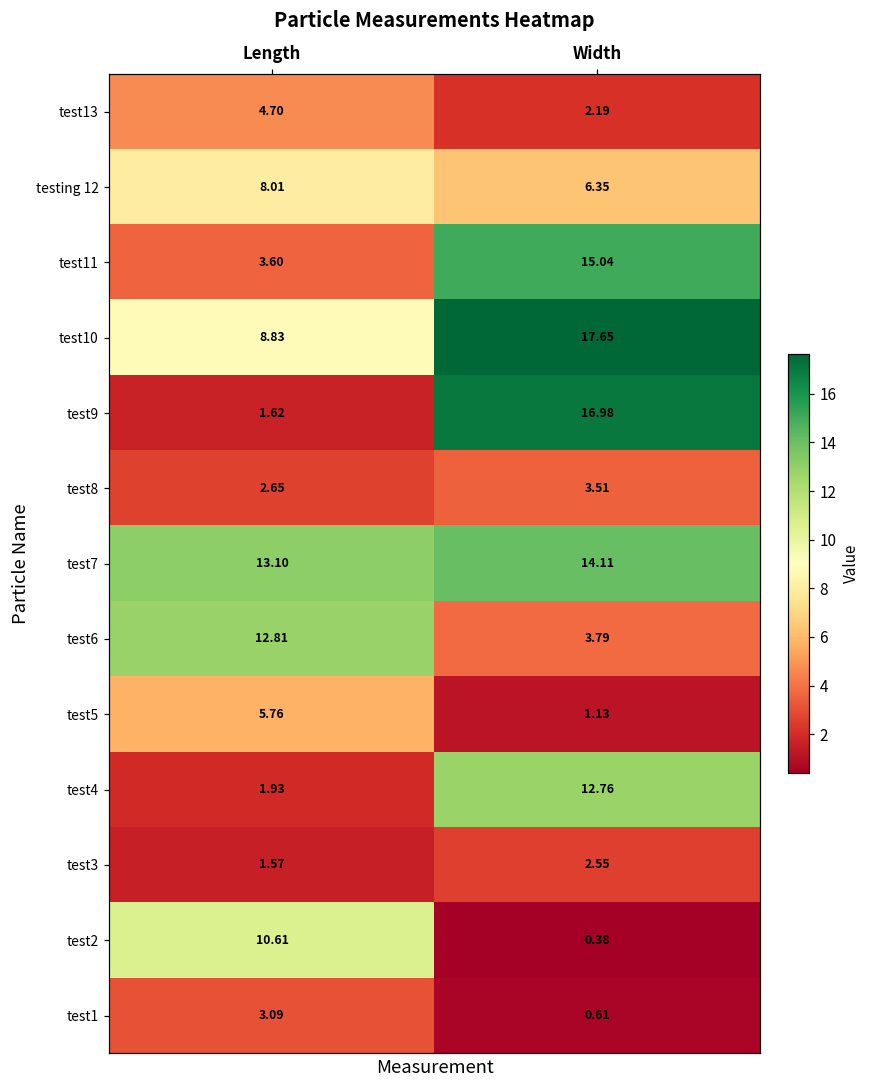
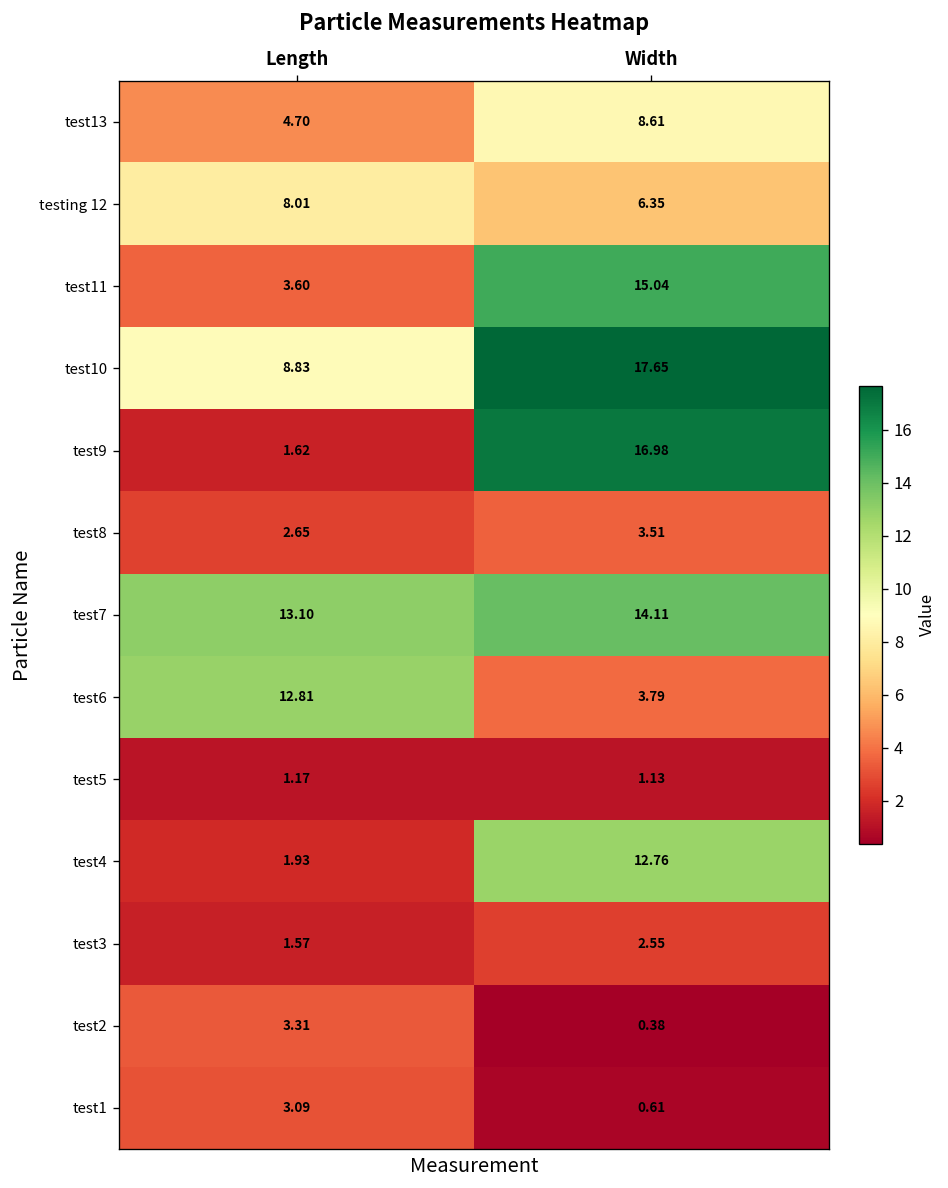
test13, Width: 2.19 -> 8.61
test5, Length: 5.76 -> 1.17
test2, Length: 10.61 -> 3.31
